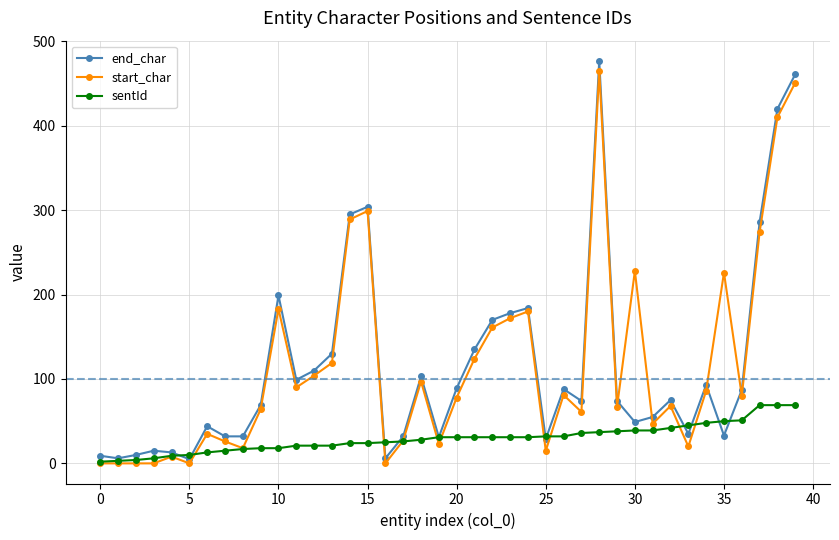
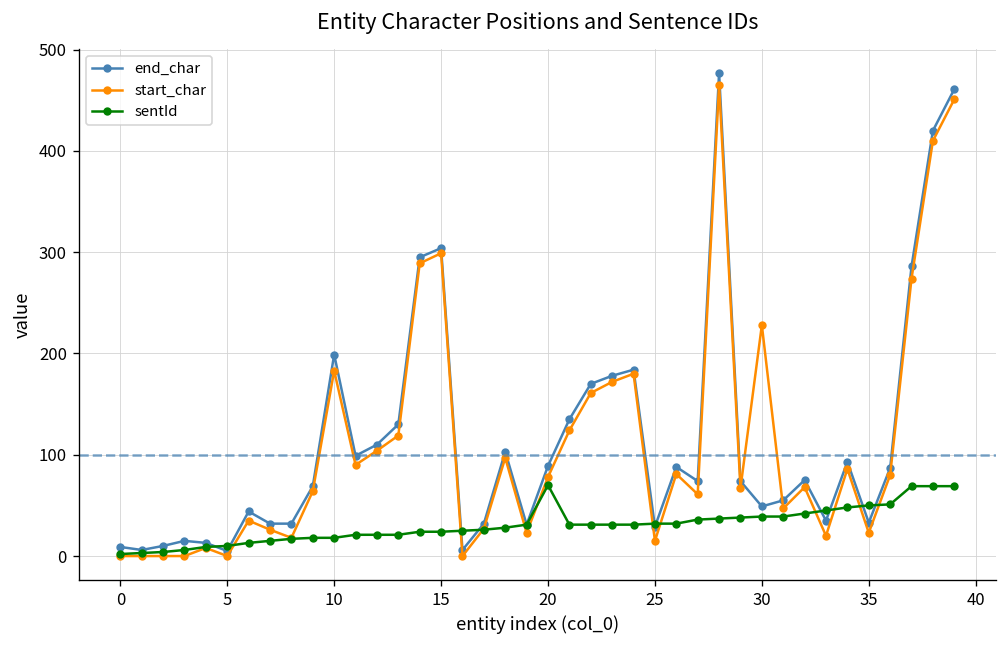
sentId, 20: 30 -> 70
start_char, 35: 230 -> 20
